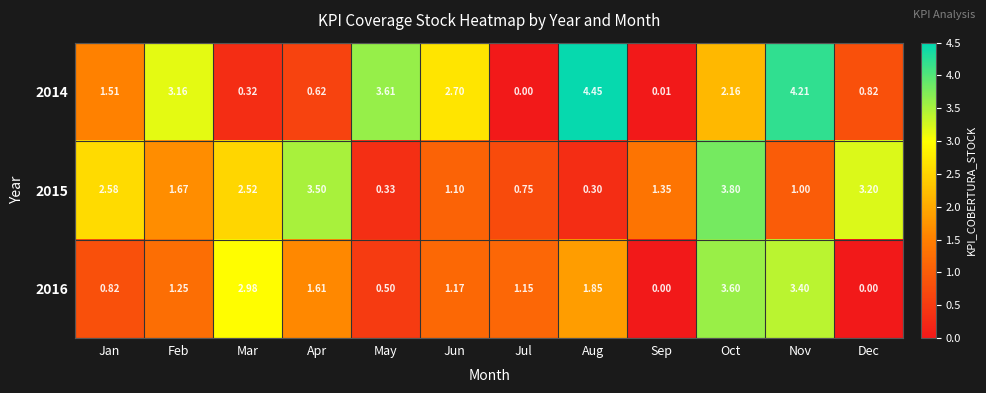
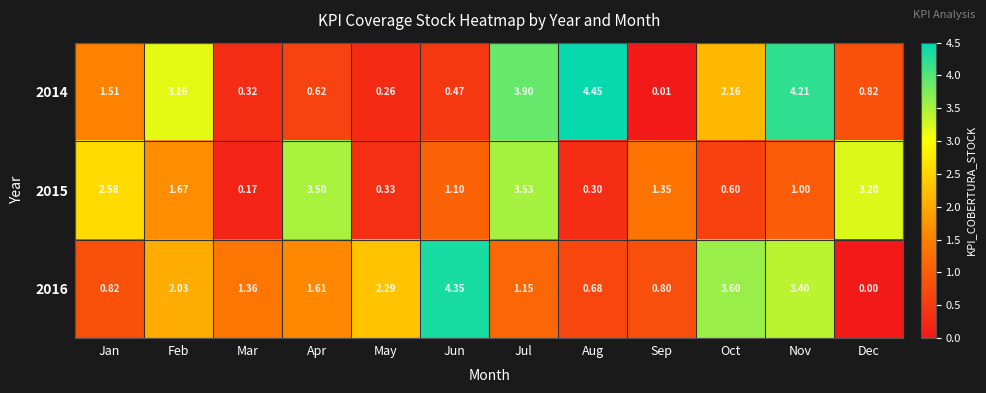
2014, May: 3.61 -> 0.26
2014, Jun: 2.70 -> 0.47
2014, Jul: 0.00 -> 3.90
2015, Mar: 2.52 -> 0.17
2015, Jul: 0.75 -> 3.53
2015, Oct: 3.80 -> 0.60
2016, Feb: 1.25 -> 2.03
2016, Mar: 2.98 -> 1.36
2016, May: 0.50 -> 2.29
2016, Jun: 1.17 -> 4.35
2016, Aug: 1.85 -> 0.68
2016, Sep: 0.00 -> 0.80
